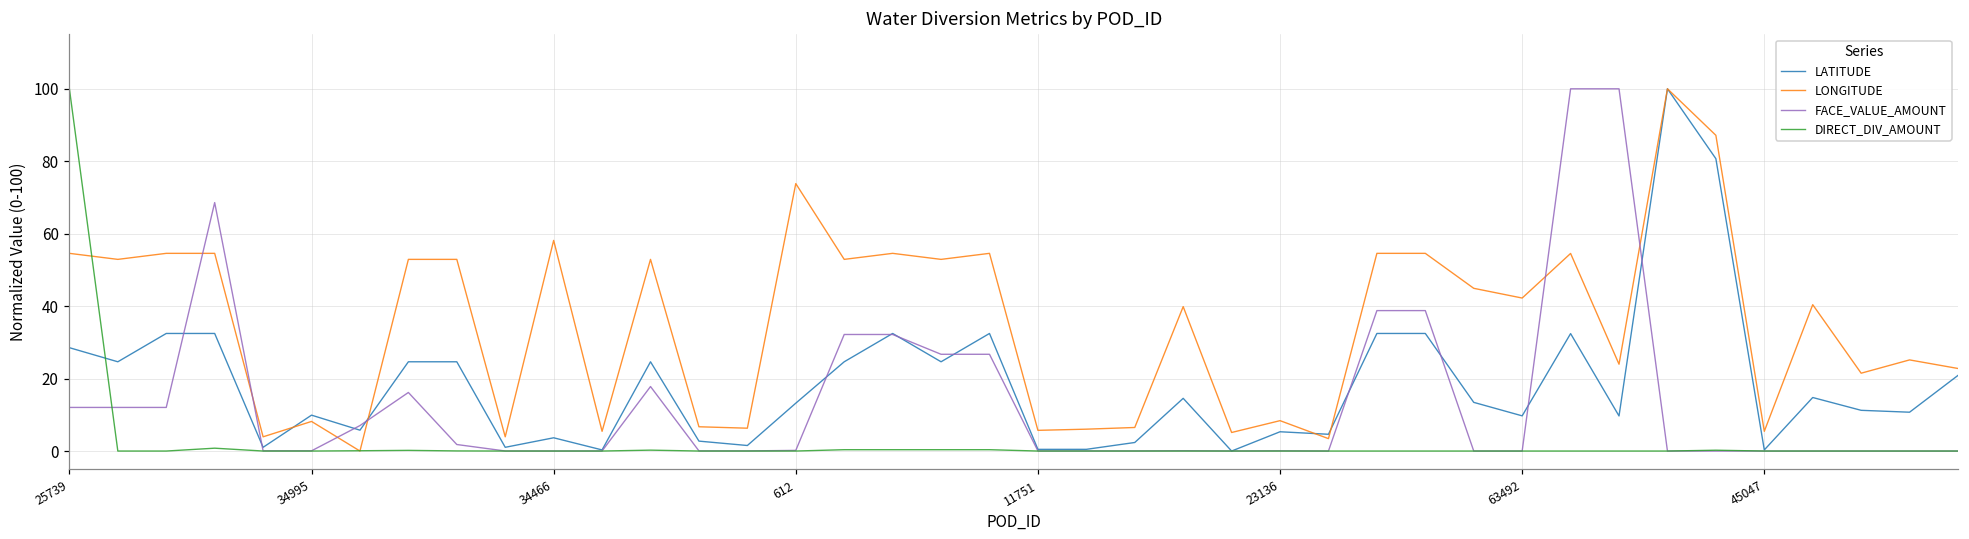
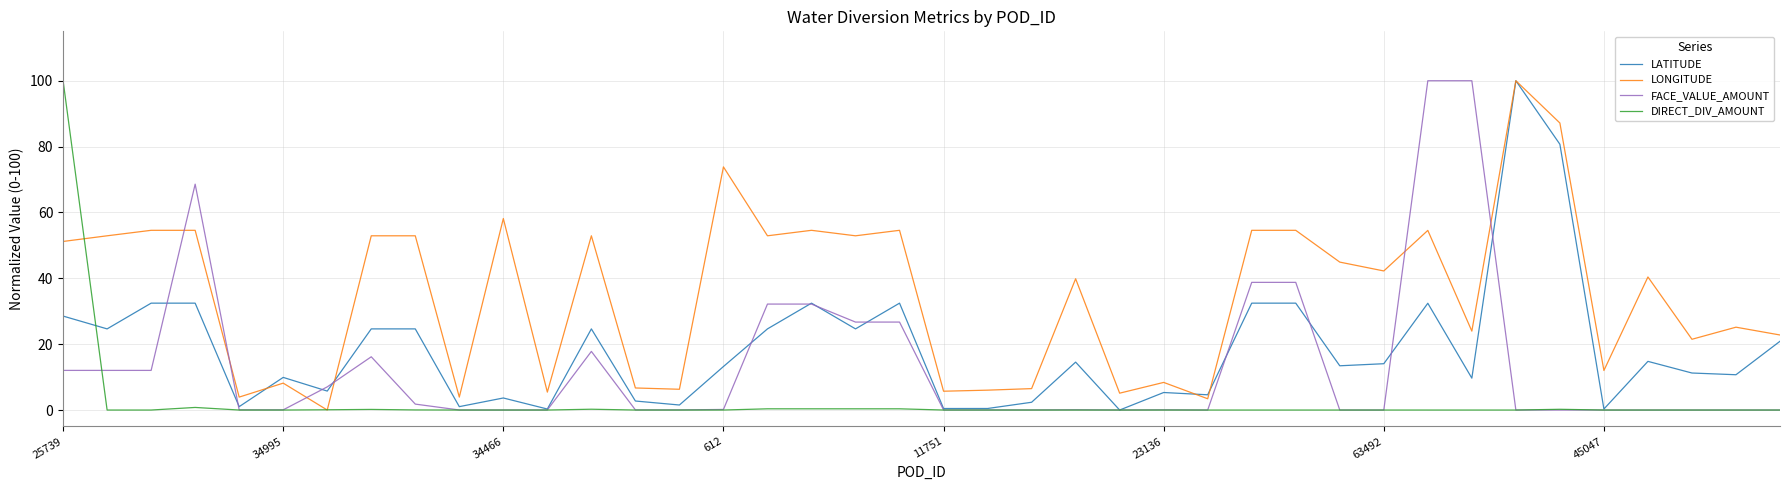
LONGITUDE, 25739: 55 -> 51
LATITUDE, 63492: 10 -> 14
LONGITUDE, 45047: 5 -> 12
